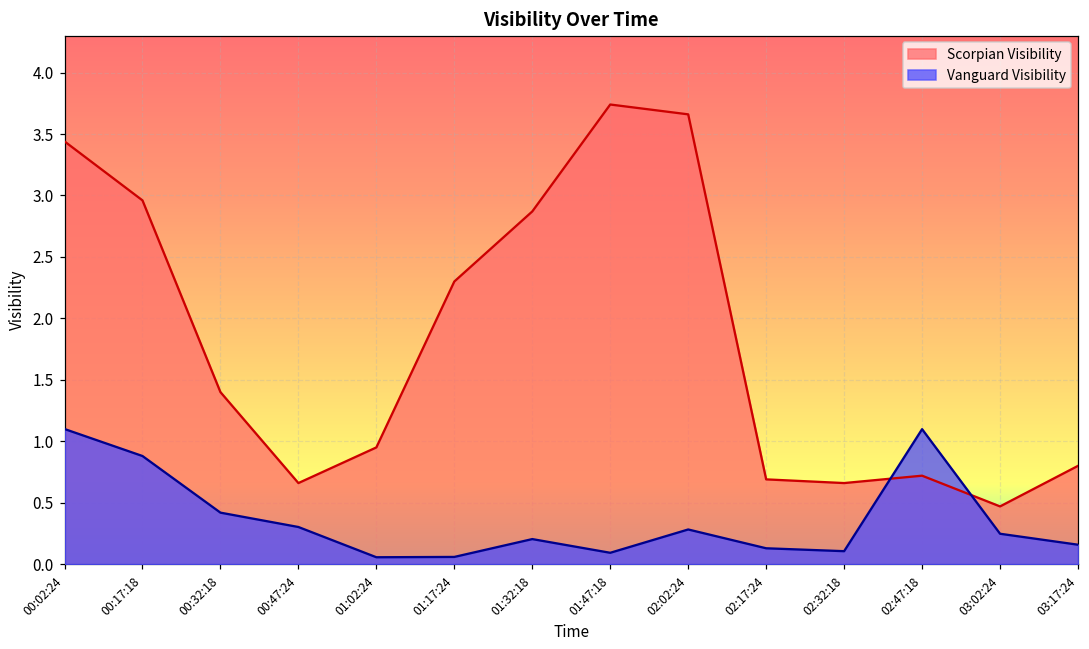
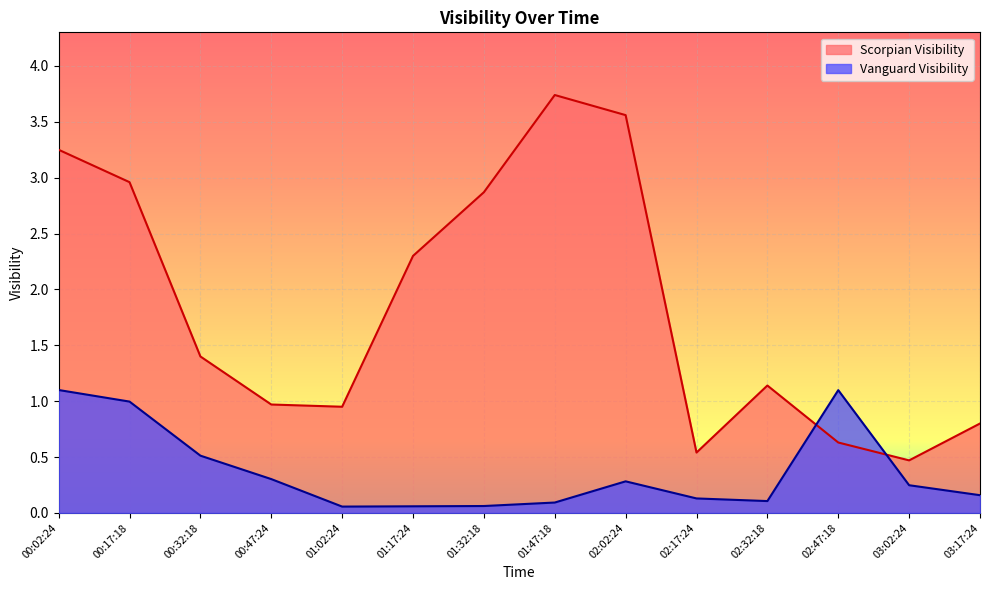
Scorpian Visibility, 00:02:24: 3.44 -> 3.25
Vanguard Visibility, 00:17:18: 0.88 -> 1.00
Vanguard Visibility, 00:32:18: 0.42 -> 0.51
Scorpian Visibility, 00:47:24: 0.66 -> 0.97
Vanguard Visibility, 01:32:18: 0.20 -> 0.06
Scorpian Visibility, 02:02:24: 3.66 -> 3.56
Scorpian Visibility, 02:17:24: 0.69 -> 0.54
Scorpian Visibility, 02:32:18: 0.66 -> 1.14
Scorpian Visibility, 02:47:18: 0.72 -> 0.63
